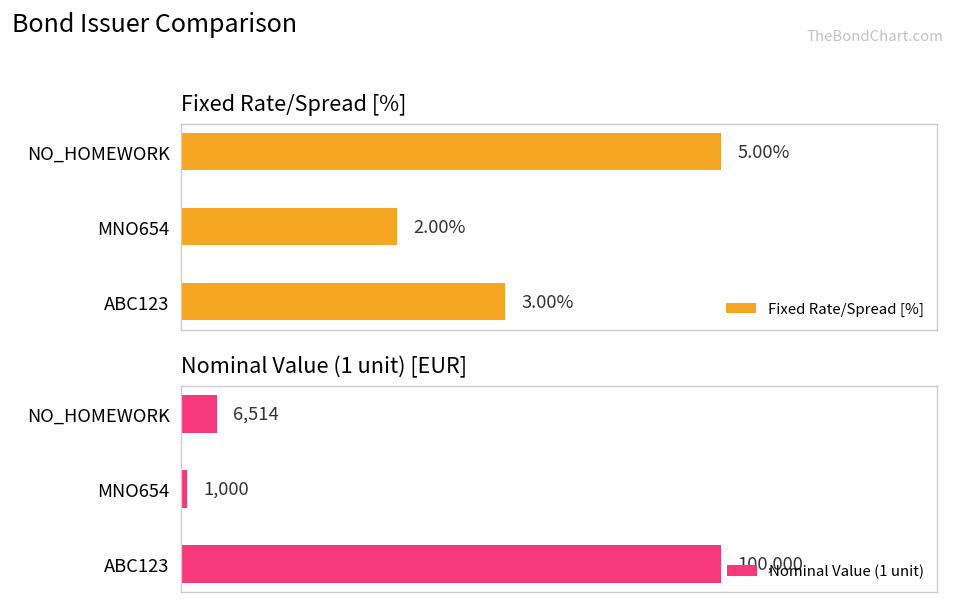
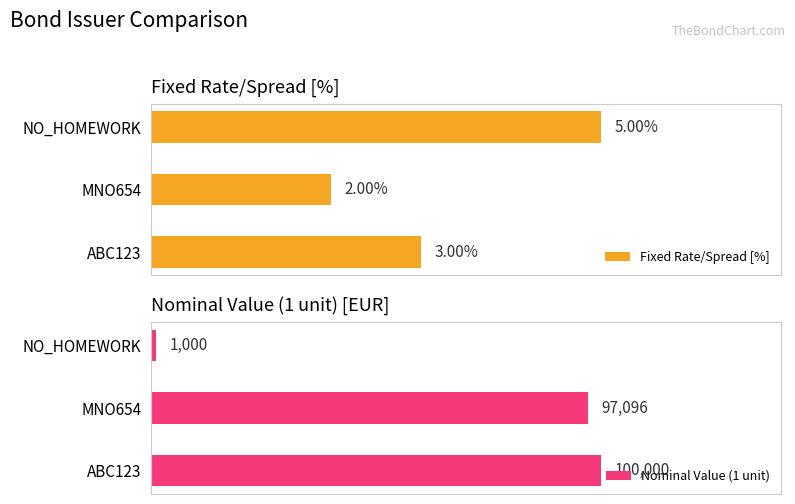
Nominal Value (1 unit) [EUR], NO_HOMEWORK: 6,514 -> 1,000
Nominal Value (1 unit) [EUR], MNO654: 1,000 -> 97,096
